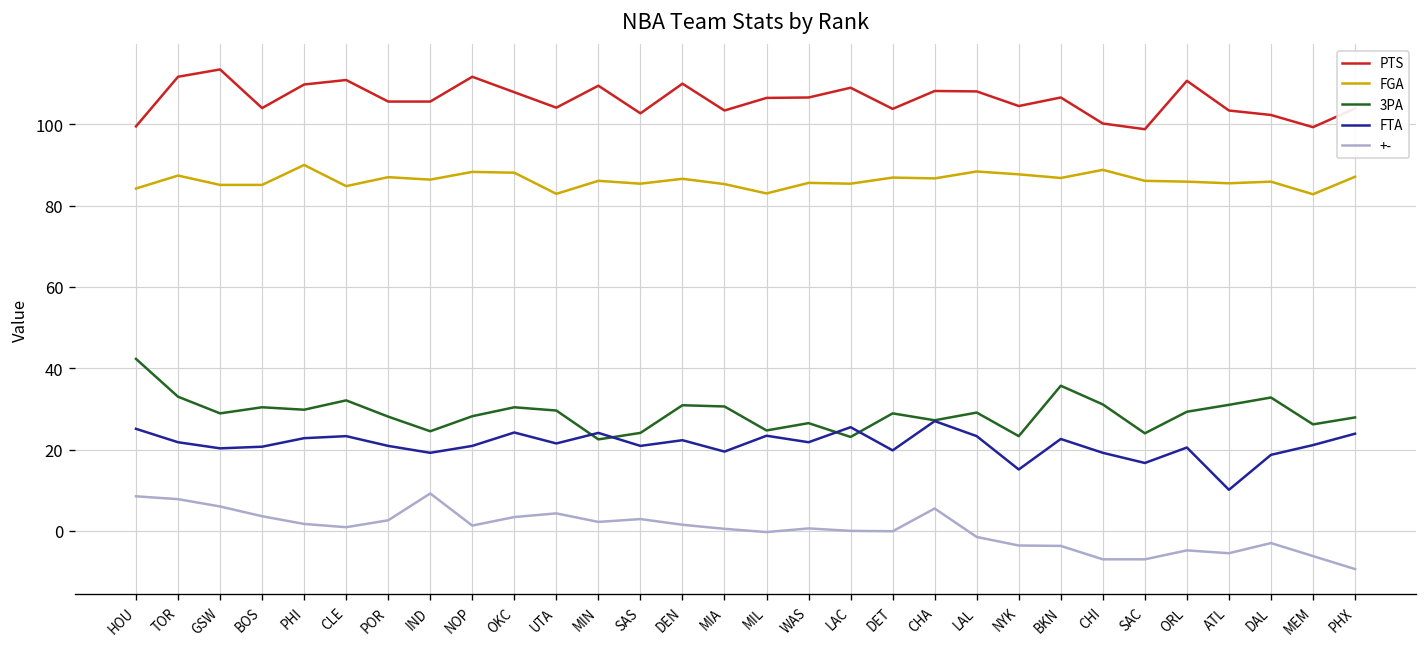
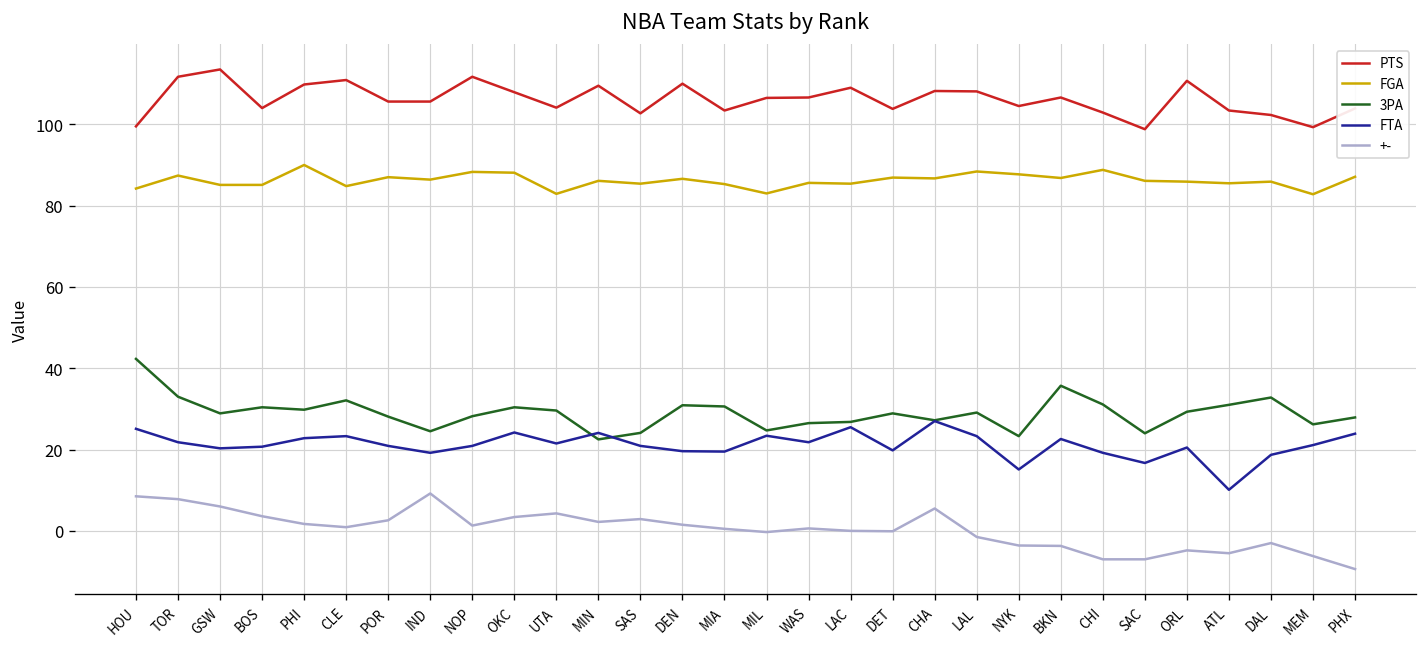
FTA, DEN: 22 -> 20
3PA, LAC: 23 -> 27
PTS, CHI: 100 -> 103
